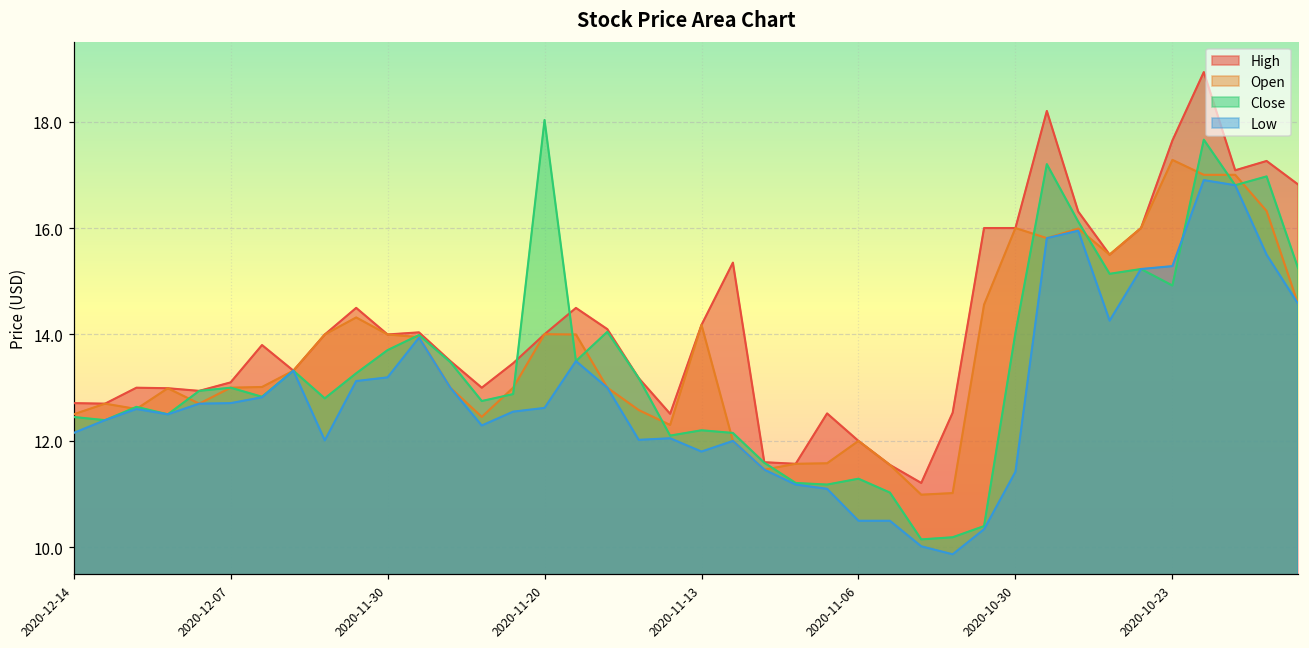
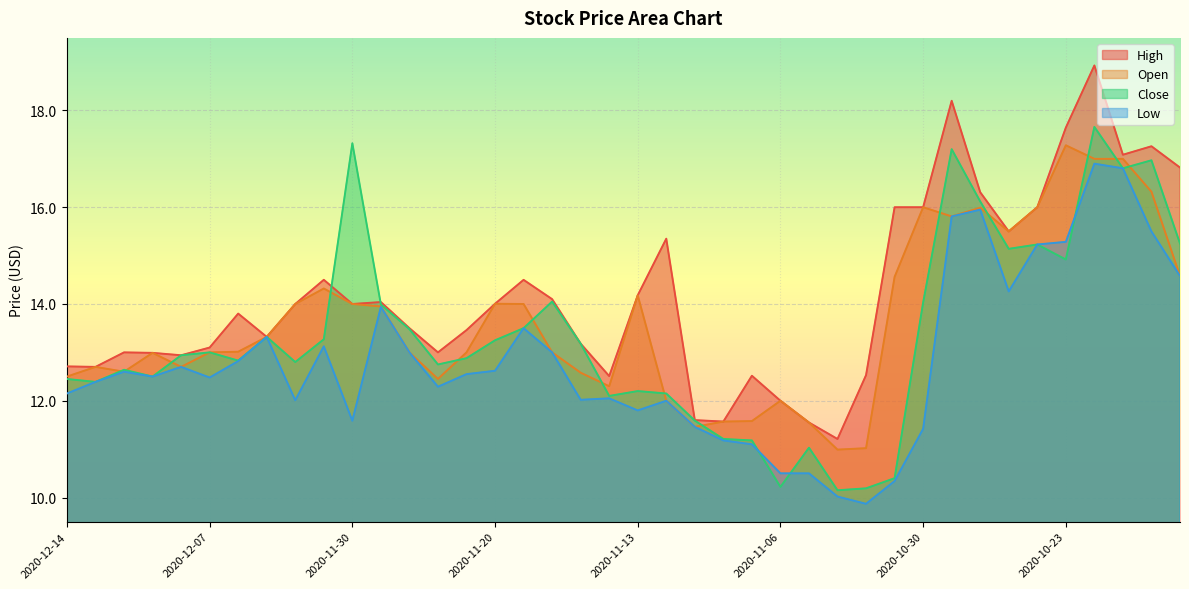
Low, 2020-12-07: 12.7 -> 12.5
Close, 2020-11-30: 13.7 -> 17.3
Low, 2020-11-30: 13.2 -> 11.6
Close, 2020-11-20: 18.0 -> 13.3
Close, 2020-11-06: 11.3 -> 10.2
